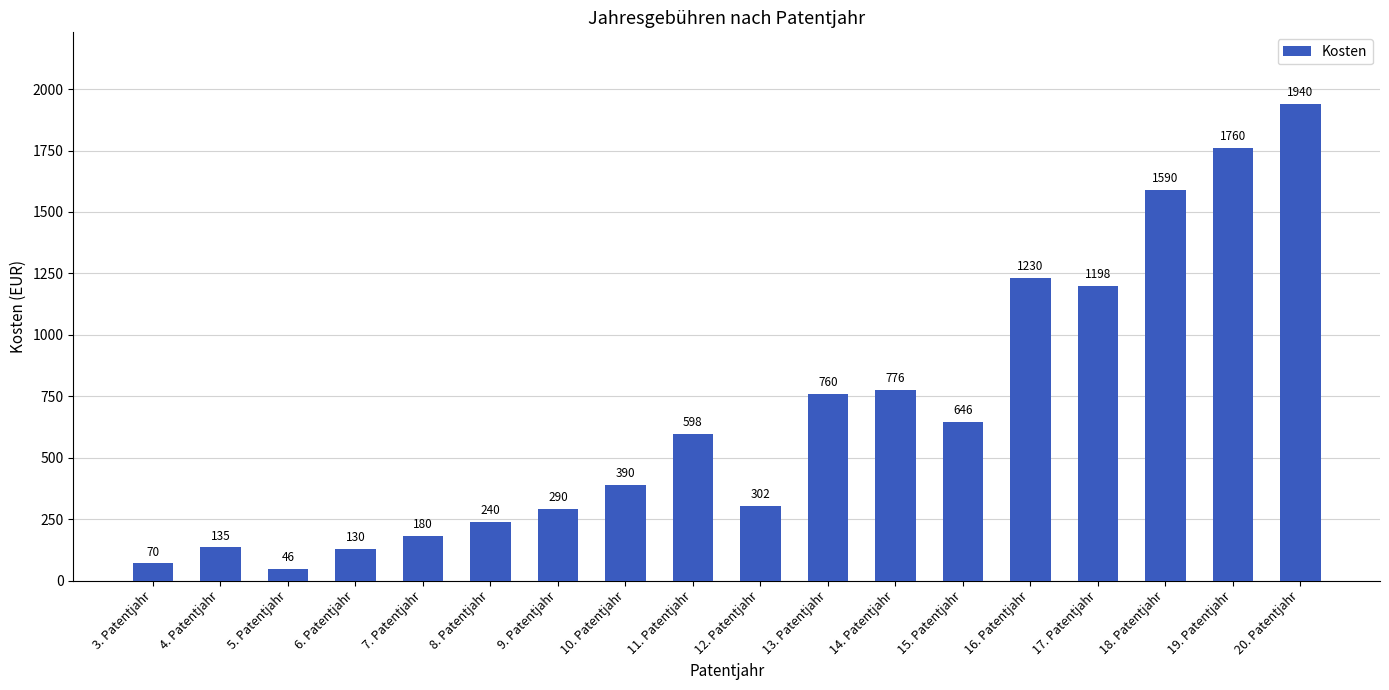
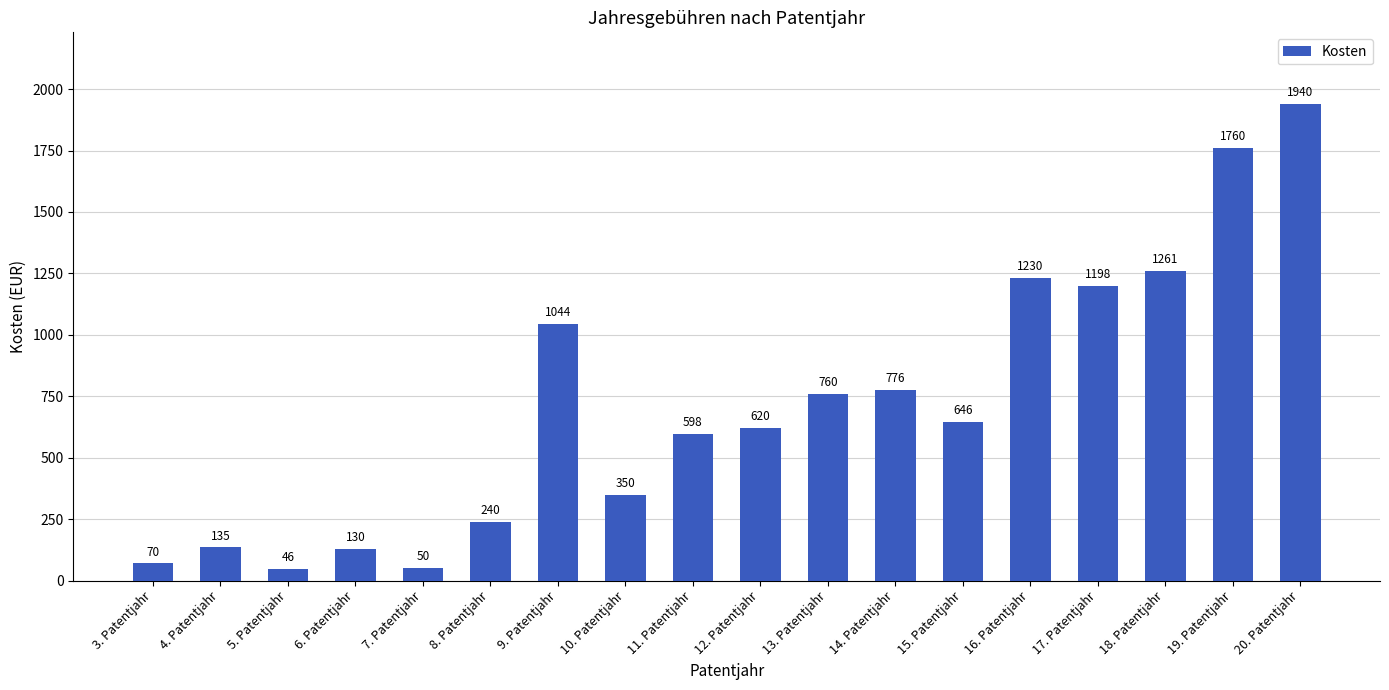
7. Patentjahr: 180 -> 50
9. Patentjahr: 290 -> 1044
10. Patentjahr: 390 -> 350
12. Patentjahr: 302 -> 620
18. Patentjahr: 1590 -> 1261
